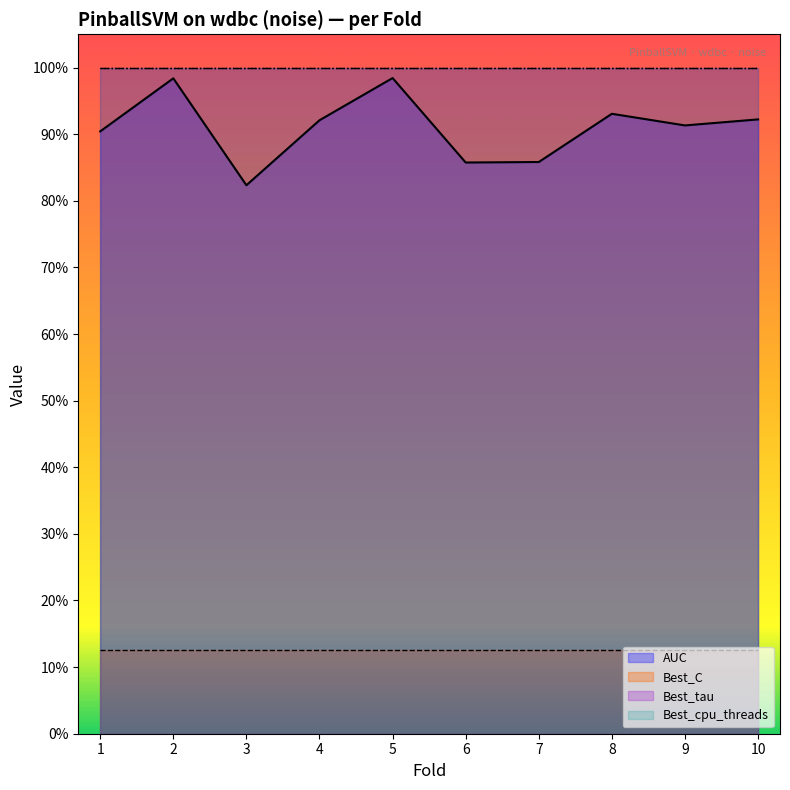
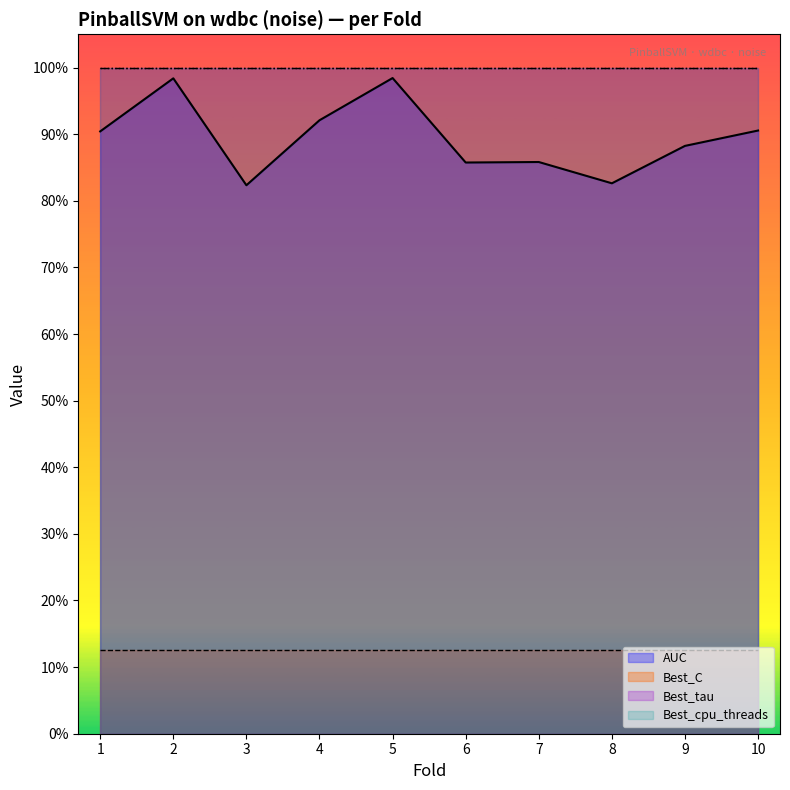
AUC, 8: 93% -> 83%
AUC, 9: 91% -> 88%
AUC, 10: 92% -> 91%
